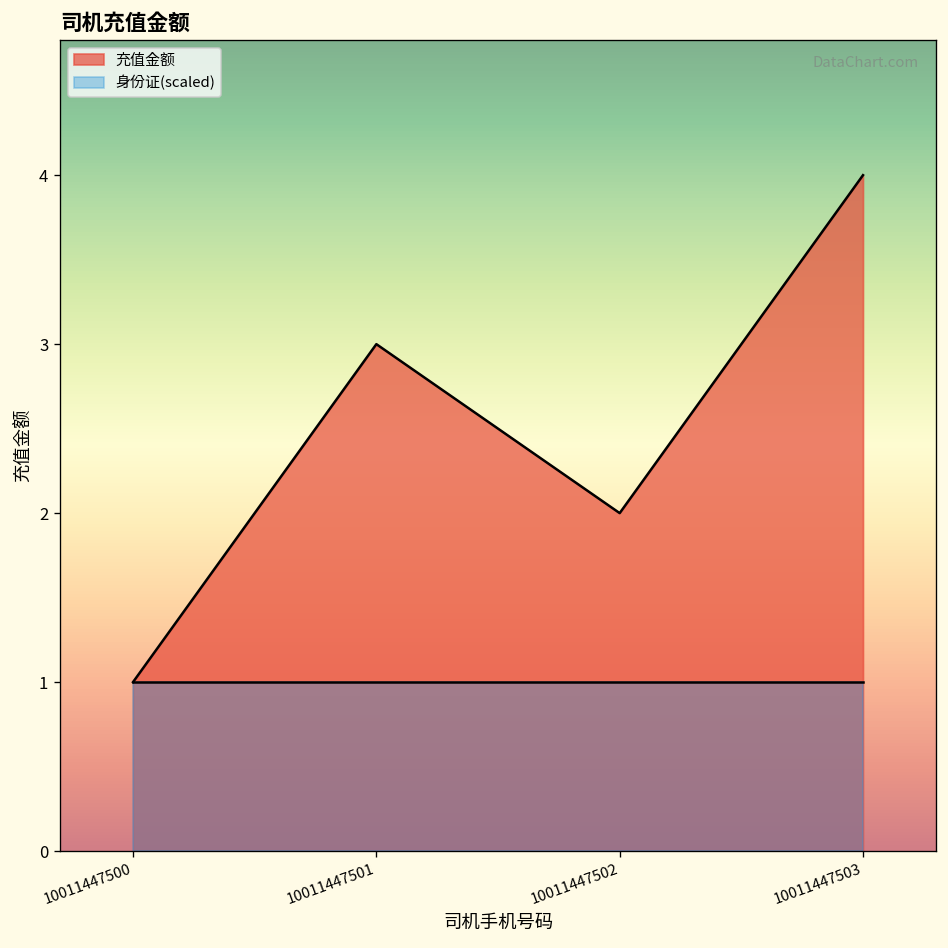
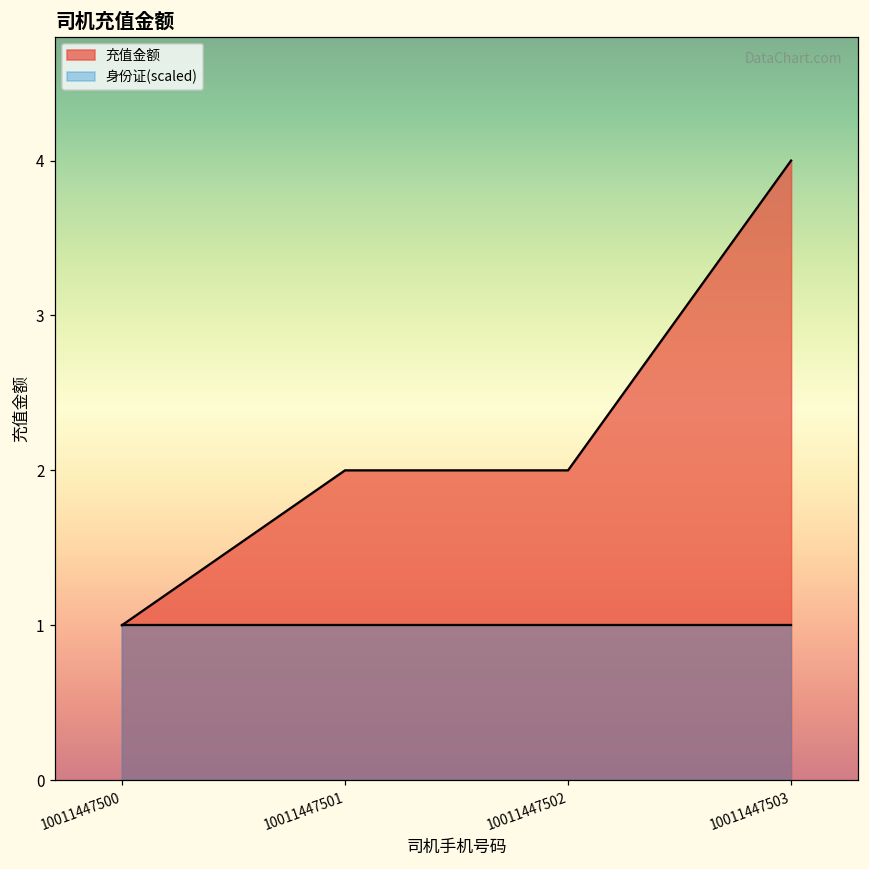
充值金额, 10011447501: 3 -> 2
